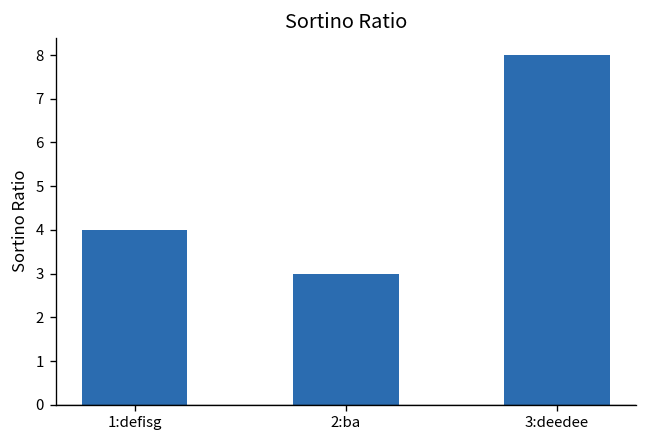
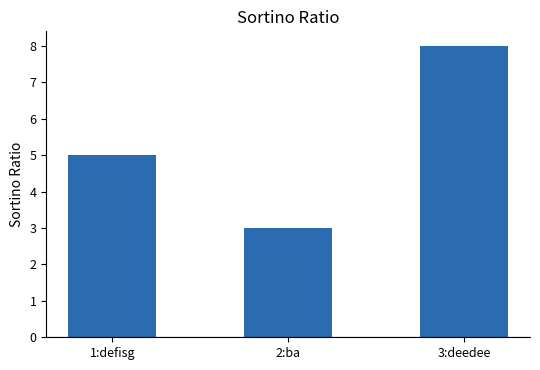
1:defisg: 4 -> 5
